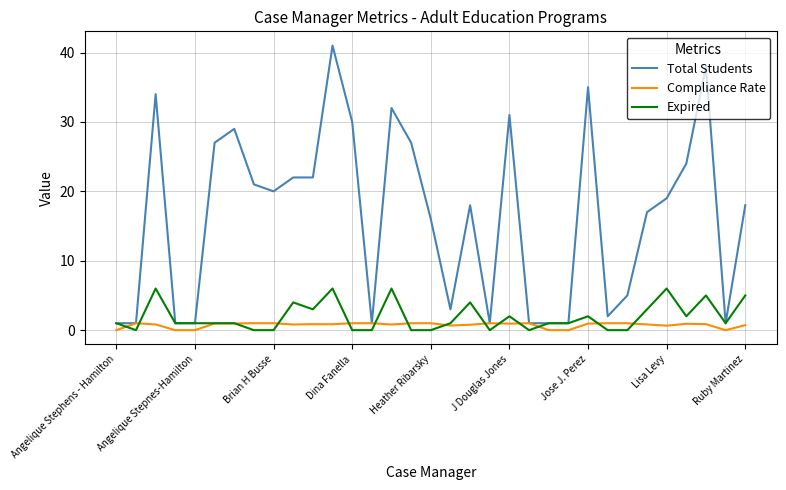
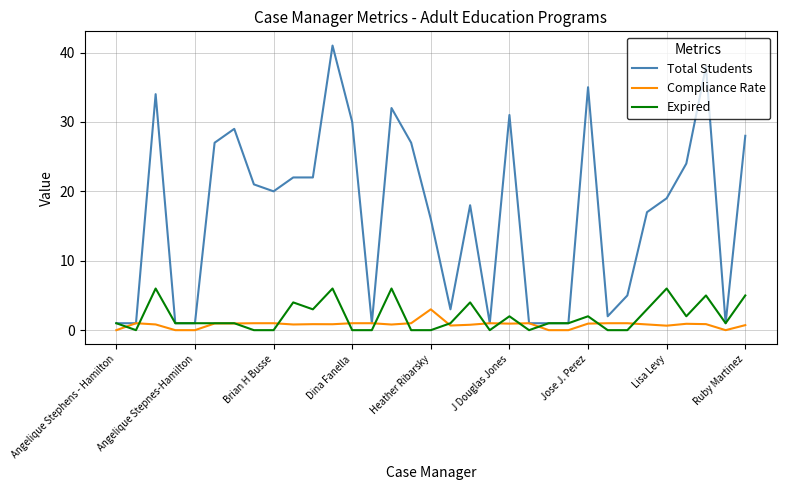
Compliance Rate, Heather Ribarsky: 1 -> 3
Total Students, Ruby Martinez: 18 -> 28
